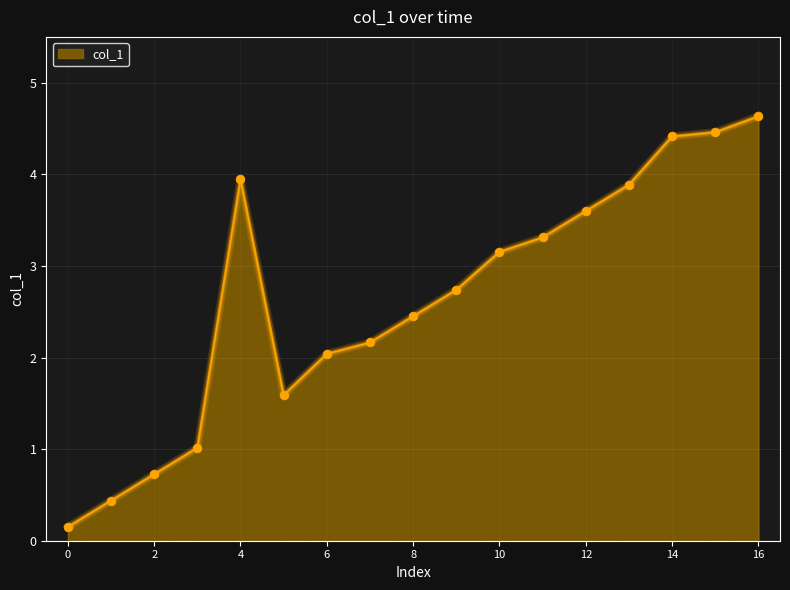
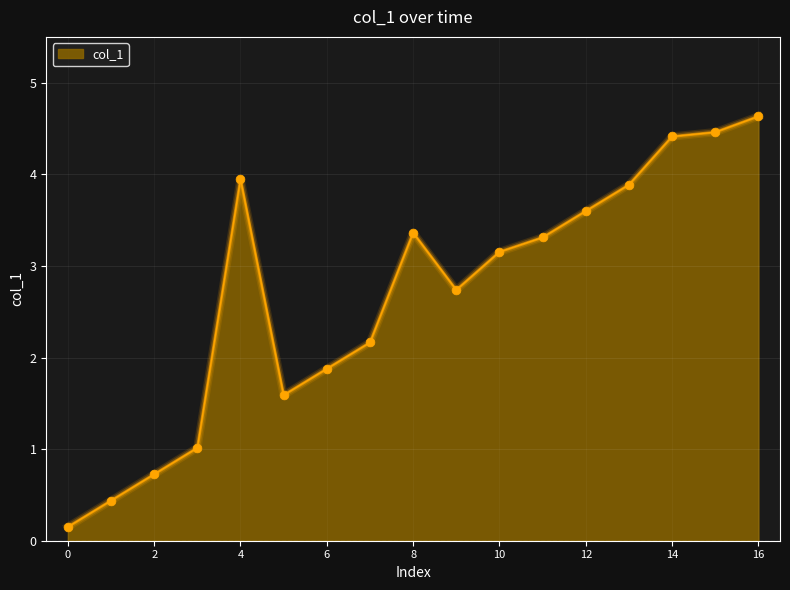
6: 2.0 -> 1.9
8: 2.5 -> 3.4
